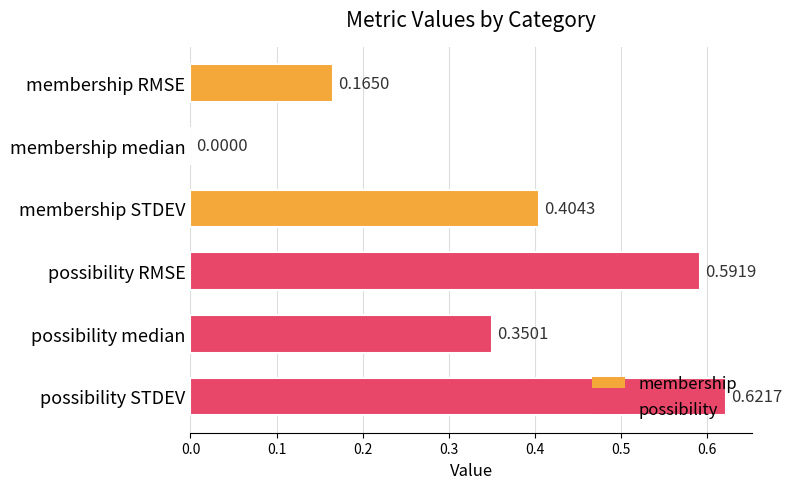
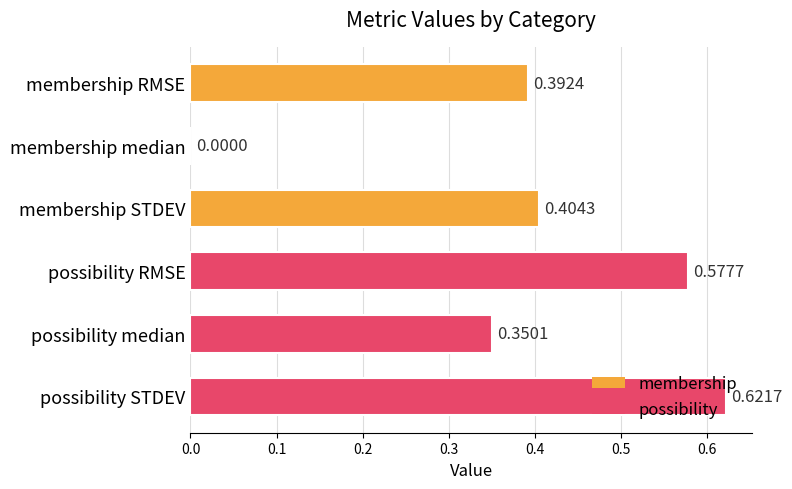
membership RMSE: 0.1650 -> 0.3924
possibility RMSE: 0.5919 -> 0.5777
